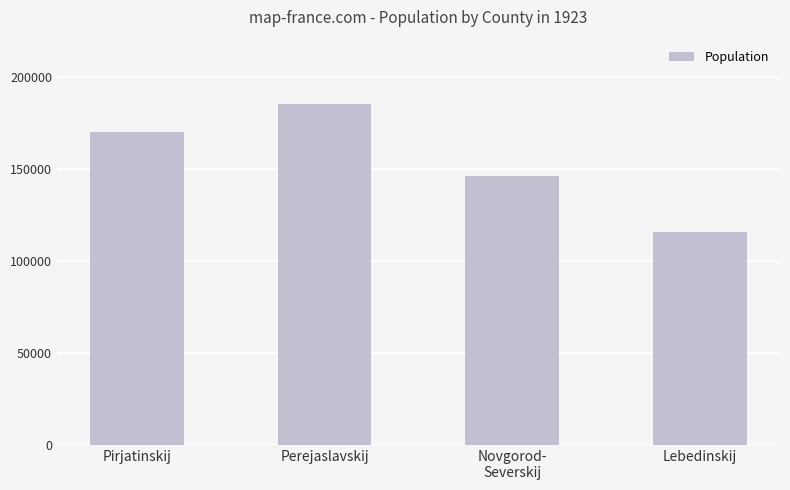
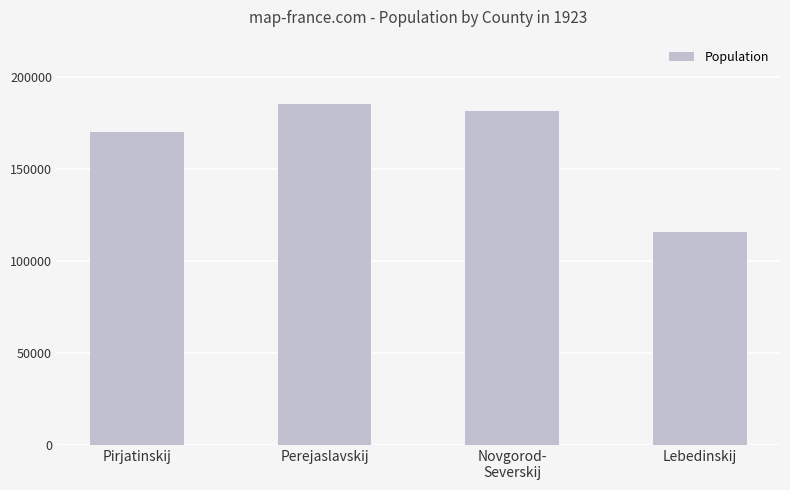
Novgorod- Severskij: 146000 -> 181000
